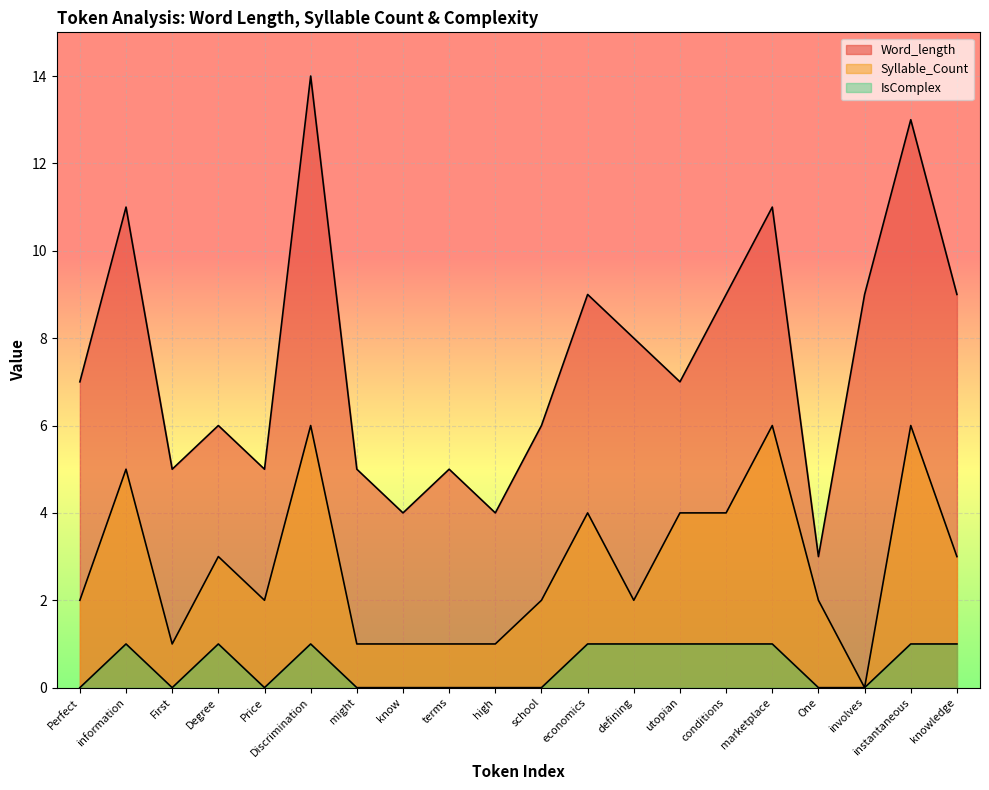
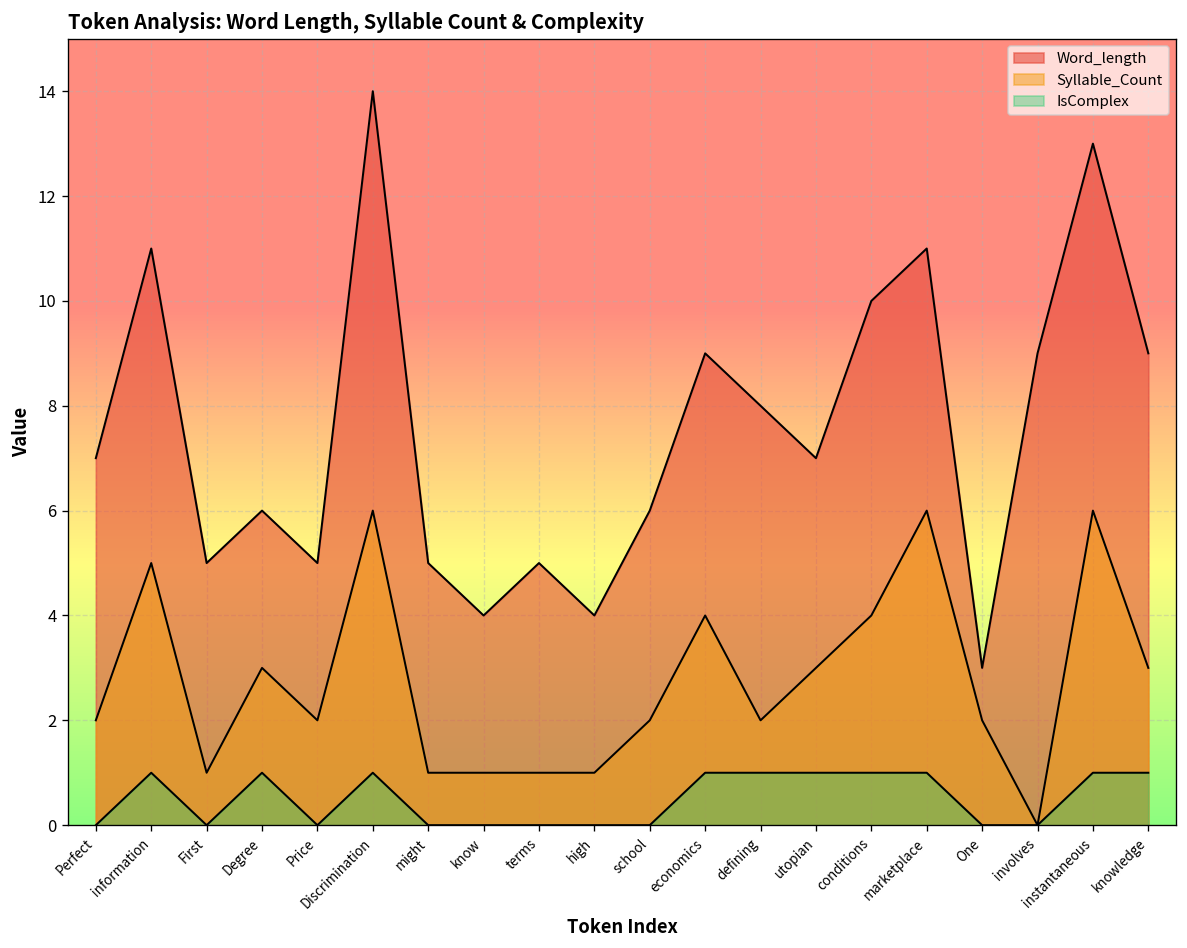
Syllable_Count, utopian: 4 -> 3
Word_length, conditions: 9 -> 10
